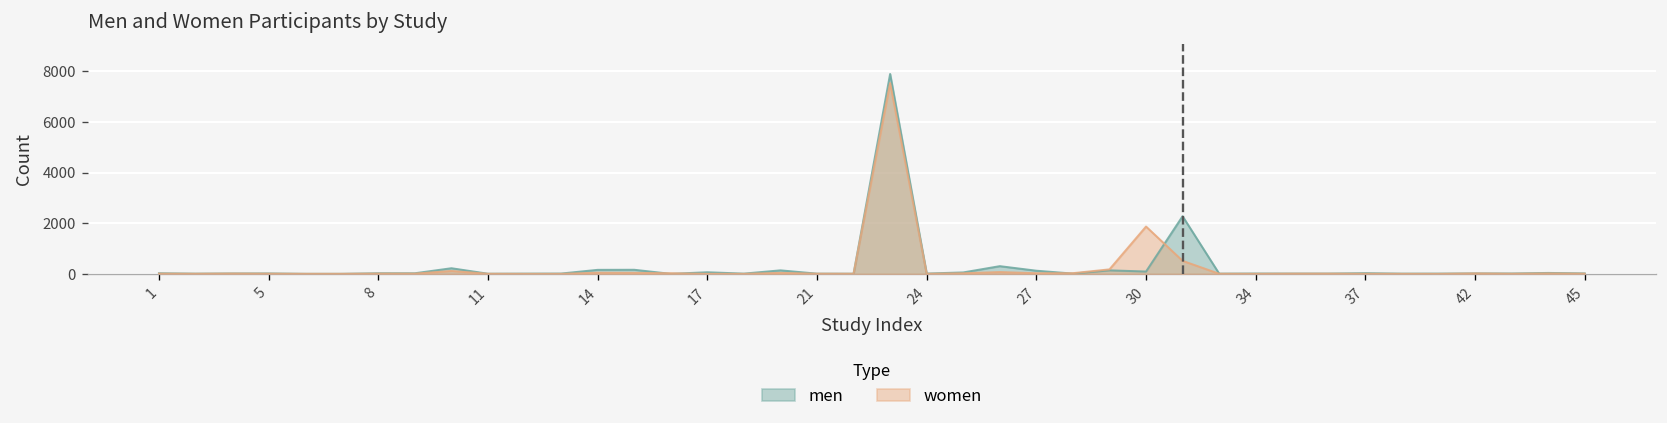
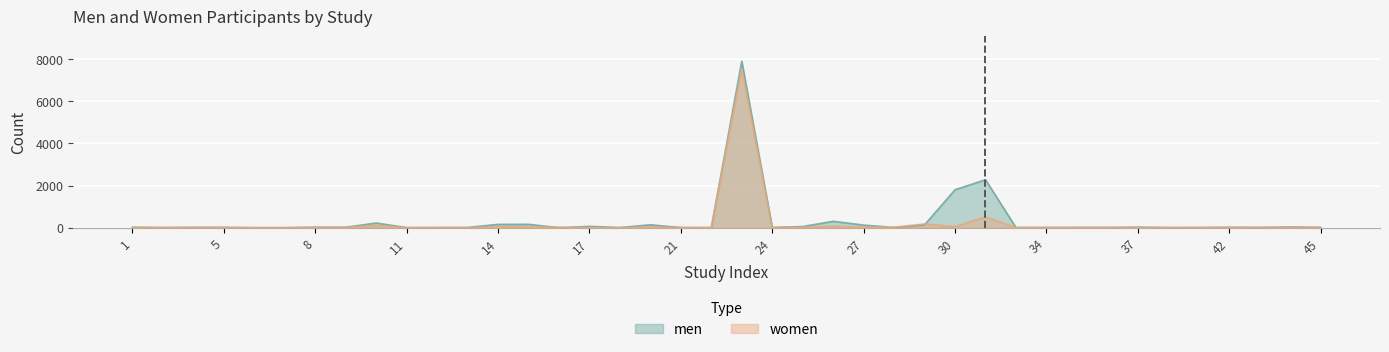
men, 30: 100 -> 1800
women, 30: 1900 -> 100
